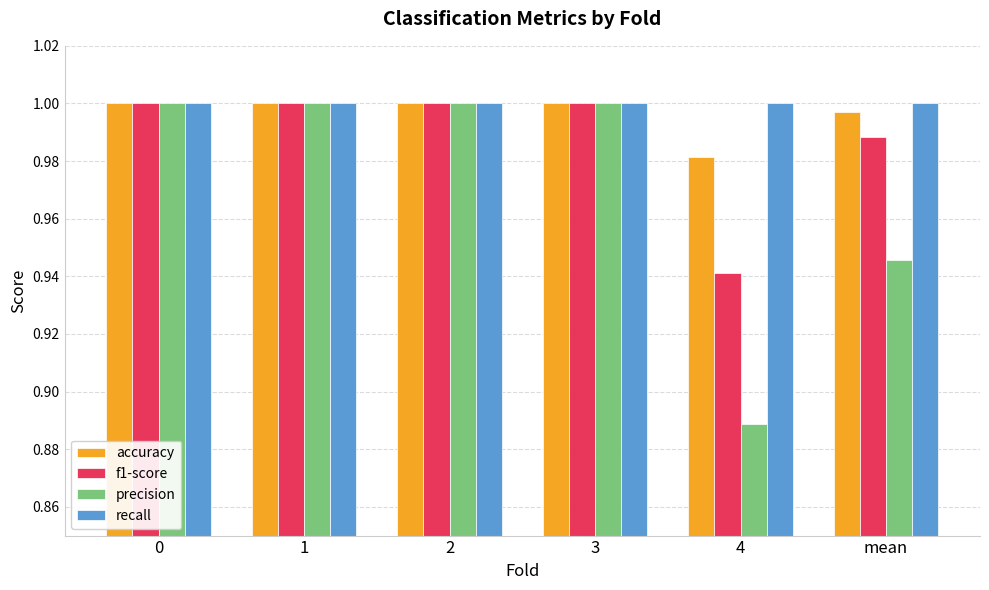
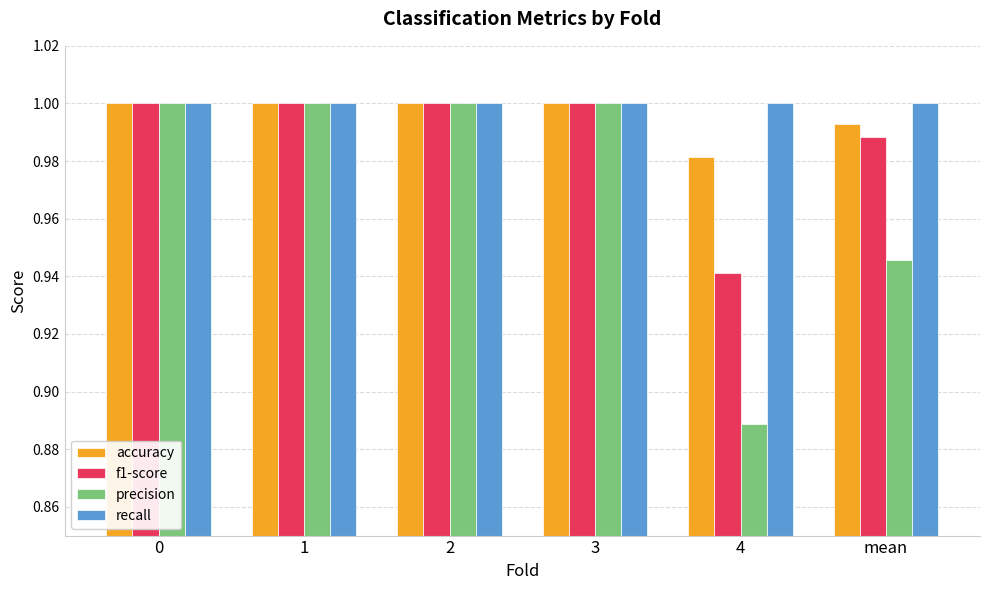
accuracy, mean: 0.997 -> 0.993
